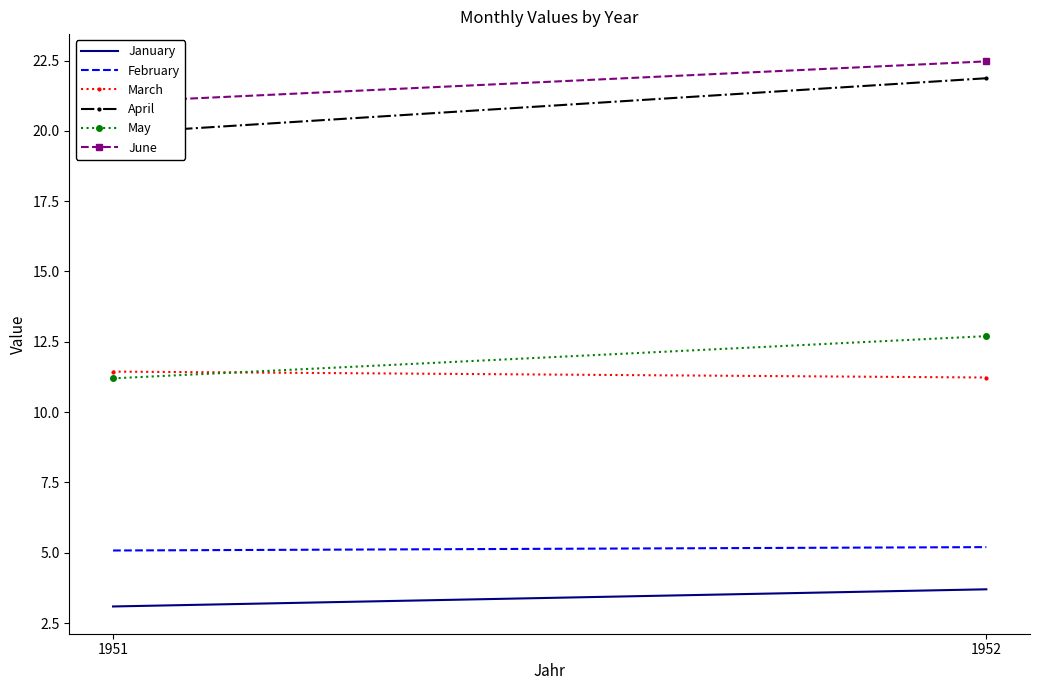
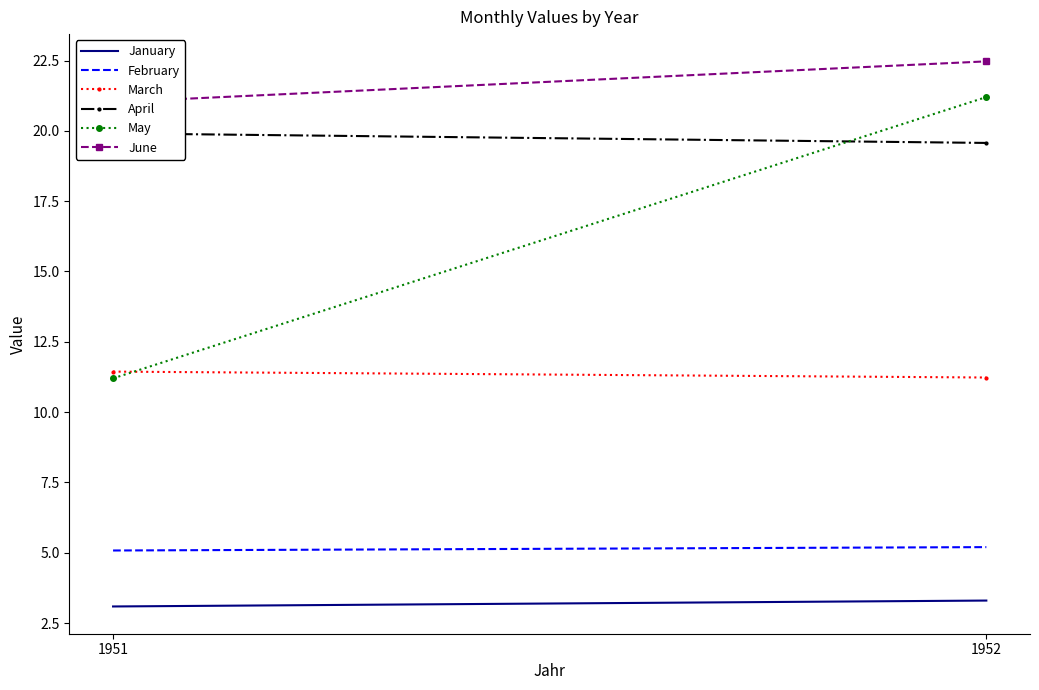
January, 1952: 3.7 -> 3.3
April, 1952: 21.9 -> 19.6
May, 1952: 12.7 -> 21.2
